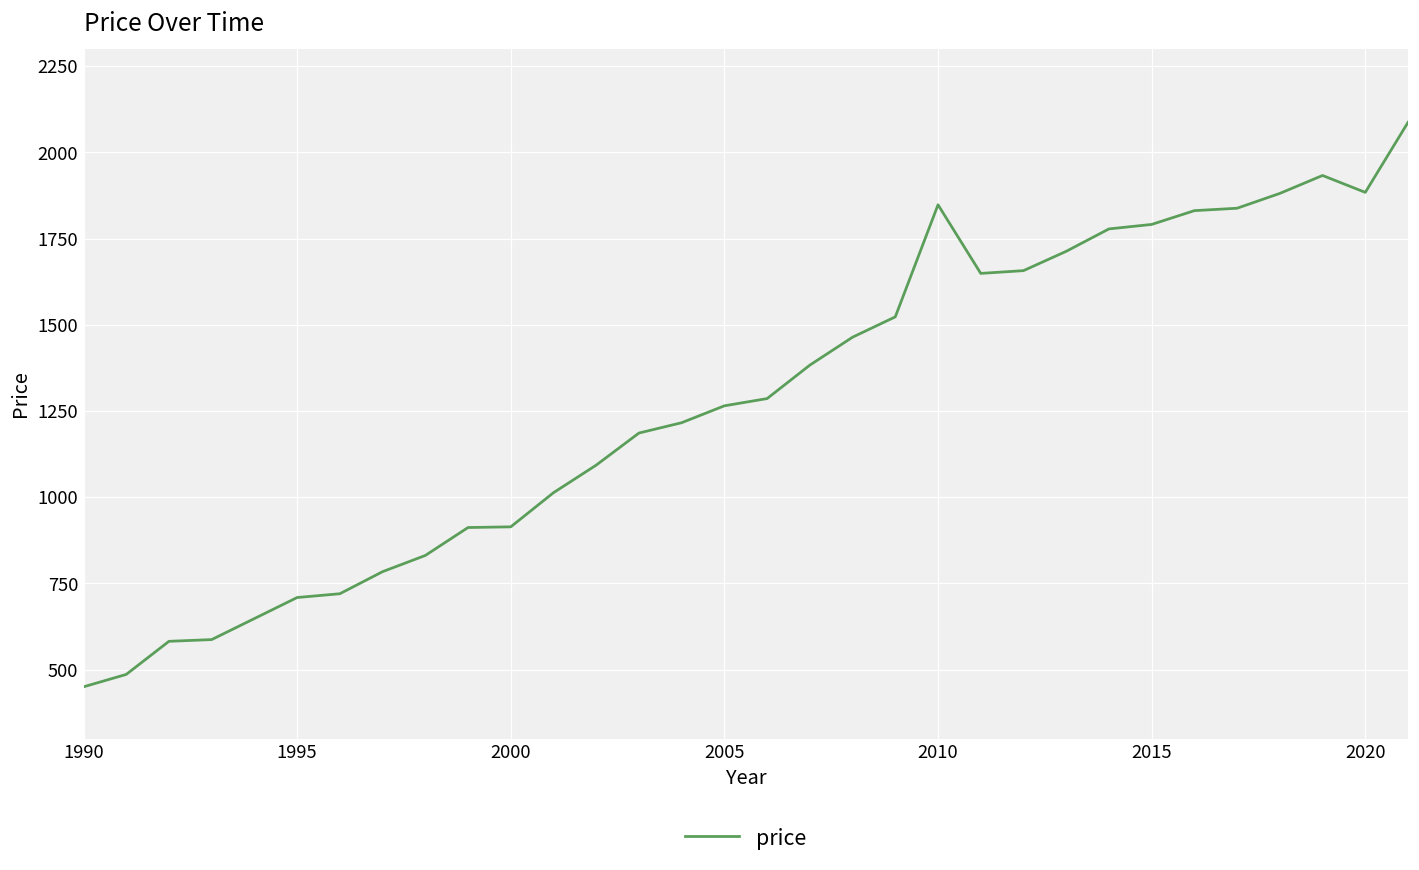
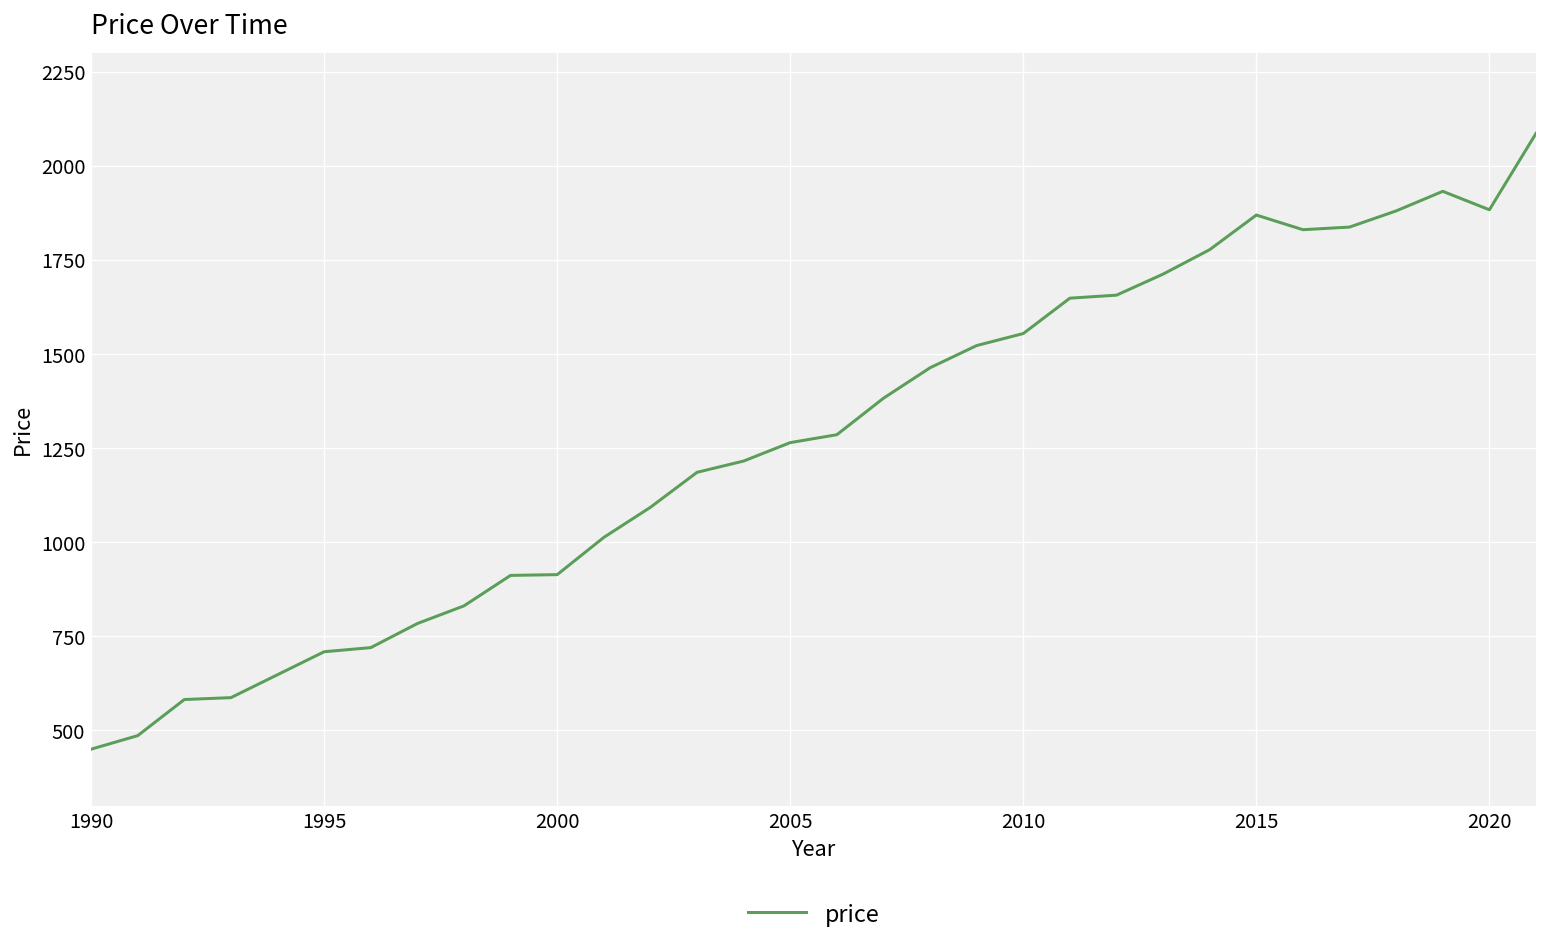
2010: 1850 -> 1560
2015: 1790 -> 1870
